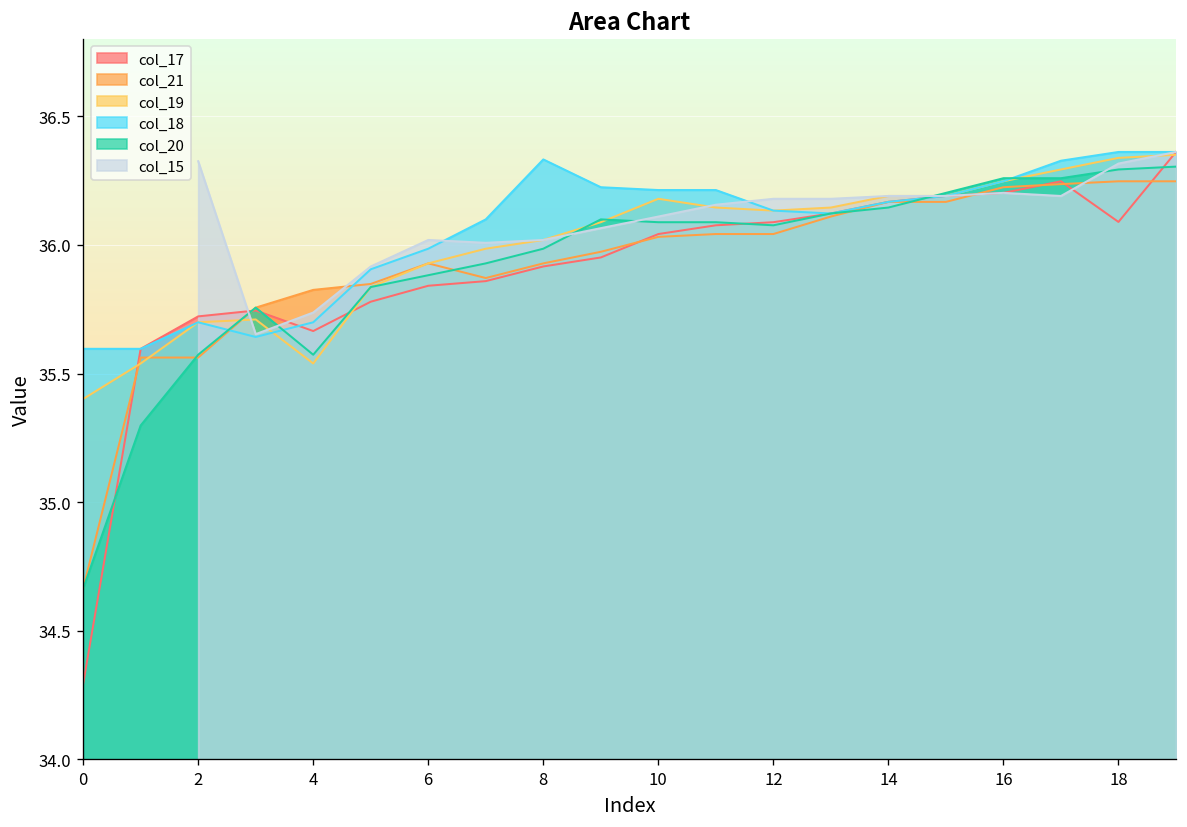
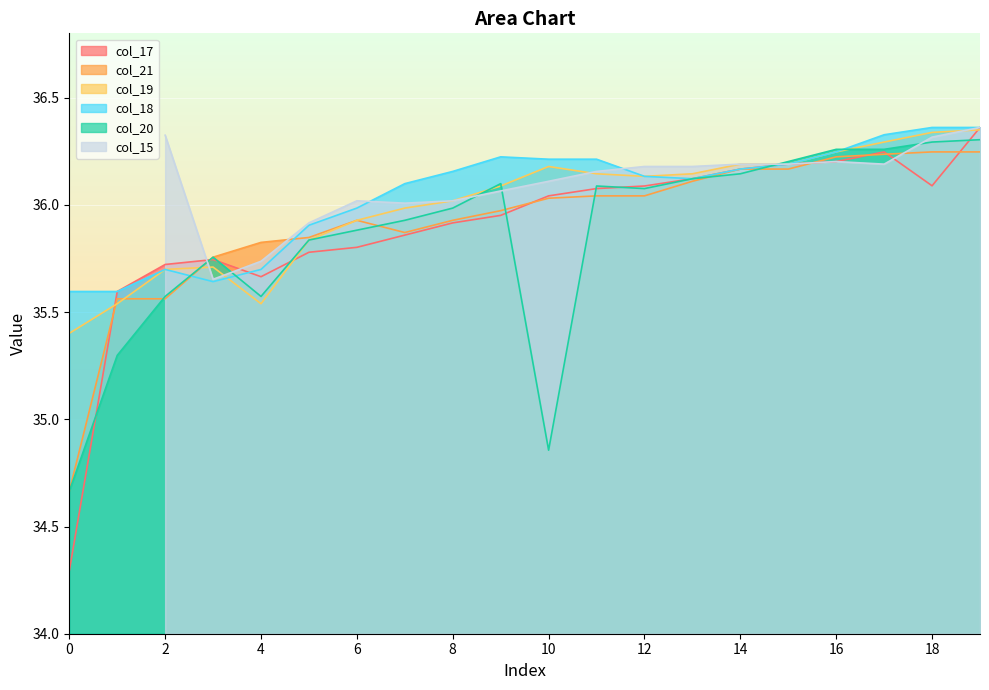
col_17, 6: 35.84 -> 35.80
col_18, 8: 36.33 -> 36.16
col_20, 10: 36.09 -> 34.86
